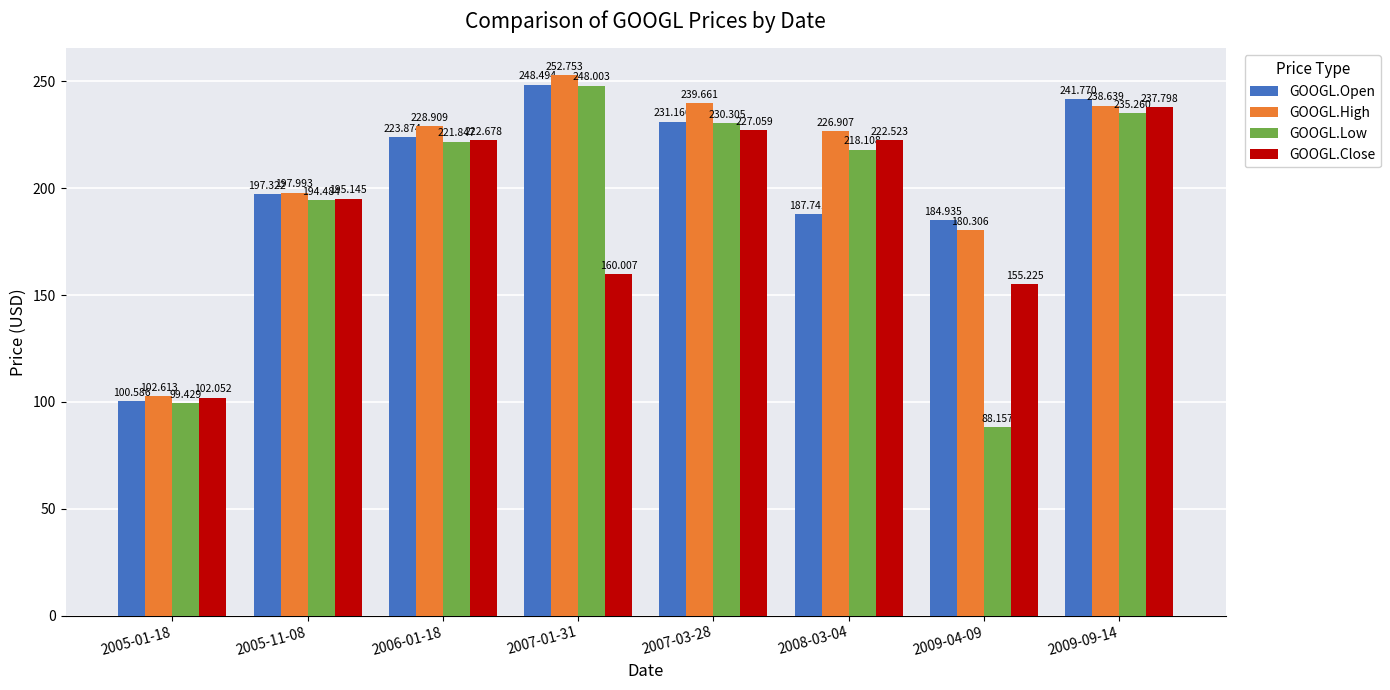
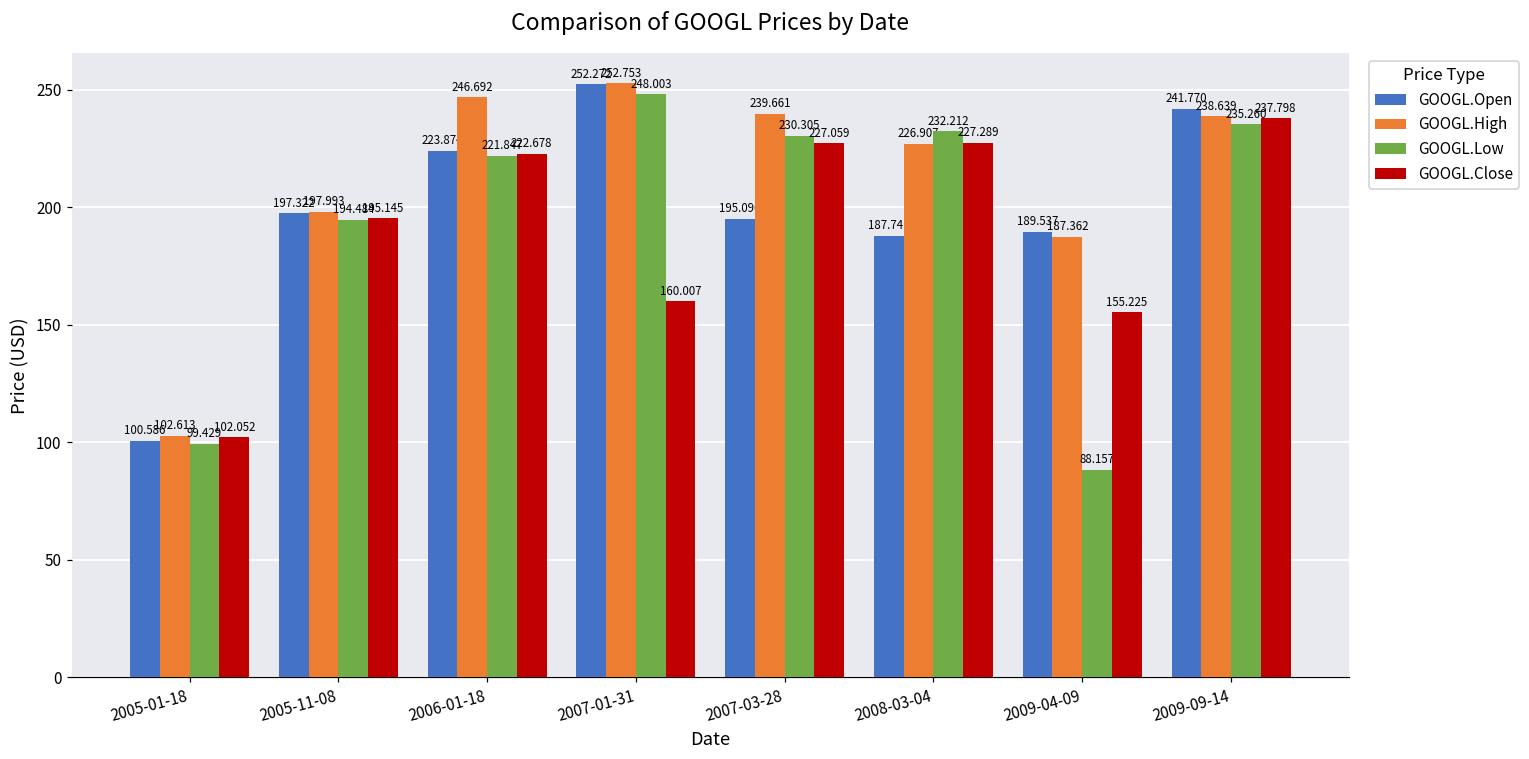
GOOGL.High, 2006-01-18: 228.909 -> 246.692
GOOGL.Open, 2007-01-31: 248.494 -> 252.272
GOOGL.Open, 2007-03-28: 231.166 -> 195.090
GOOGL.Low, 2008-03-04: 218.108 -> 232.212
GOOGL.Close, 2008-03-04: 222.523 -> 227.289
GOOGL.Open, 2009-04-09: 184.935 -> 189.537
GOOGL.High, 2009-04-09: 180.306 -> 187.362
